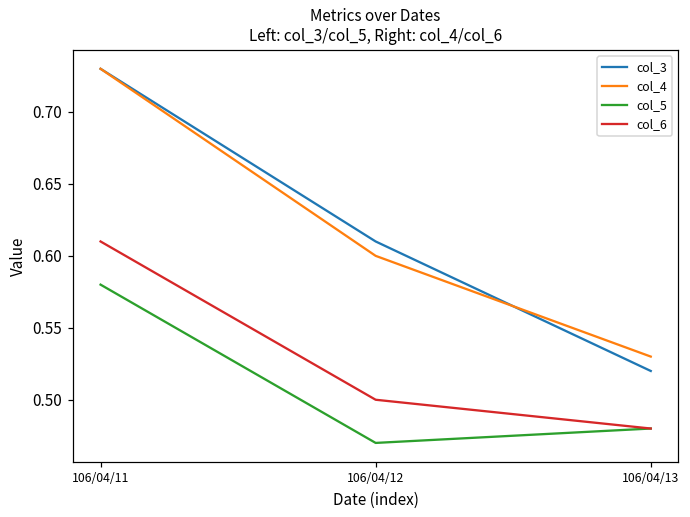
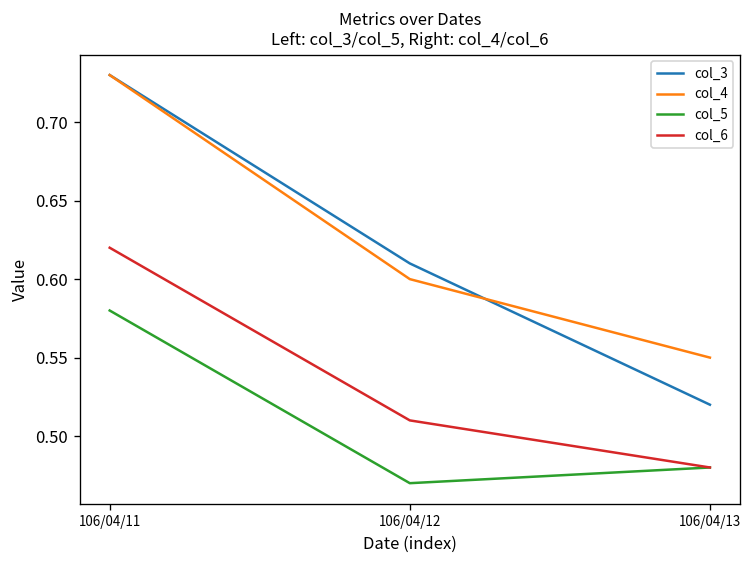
col_6, 106/04/11: 0.61 -> 0.62
col_6, 106/04/12: 0.50 -> 0.51
col_4, 106/04/13: 0.53 -> 0.55
